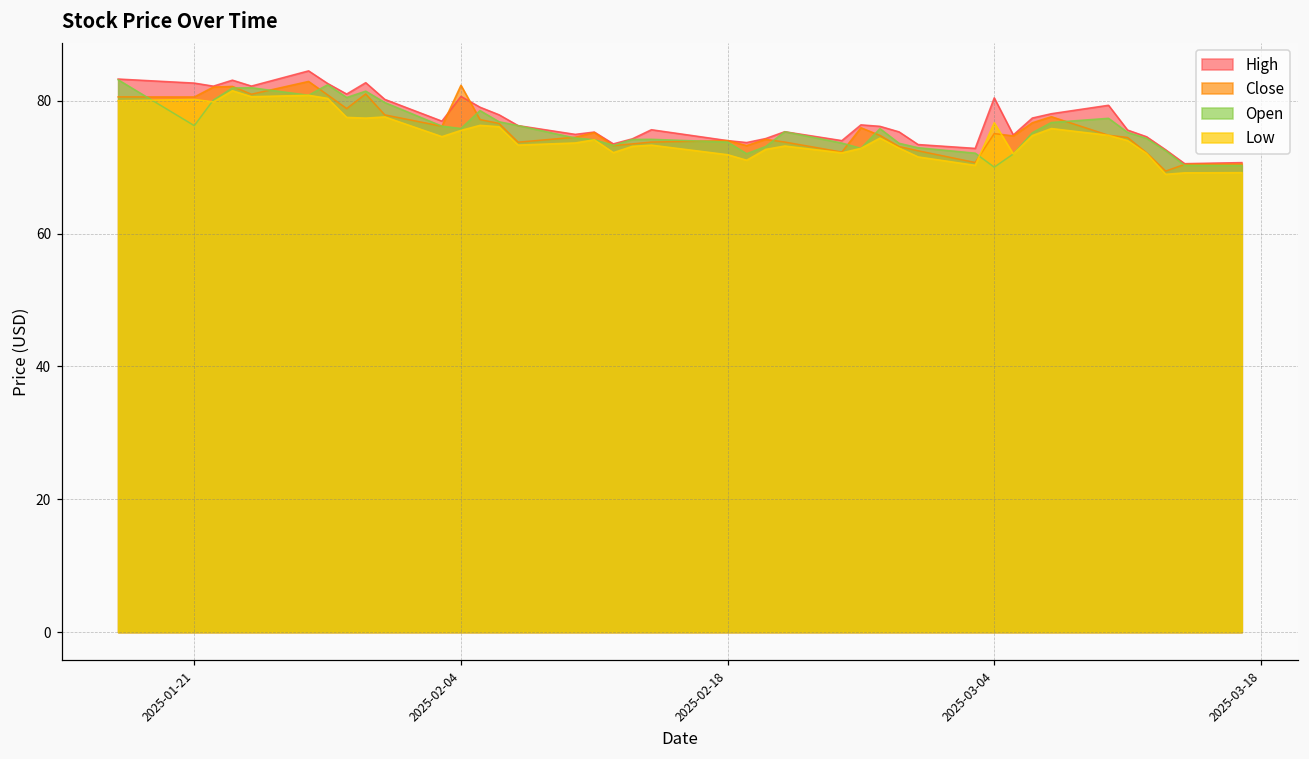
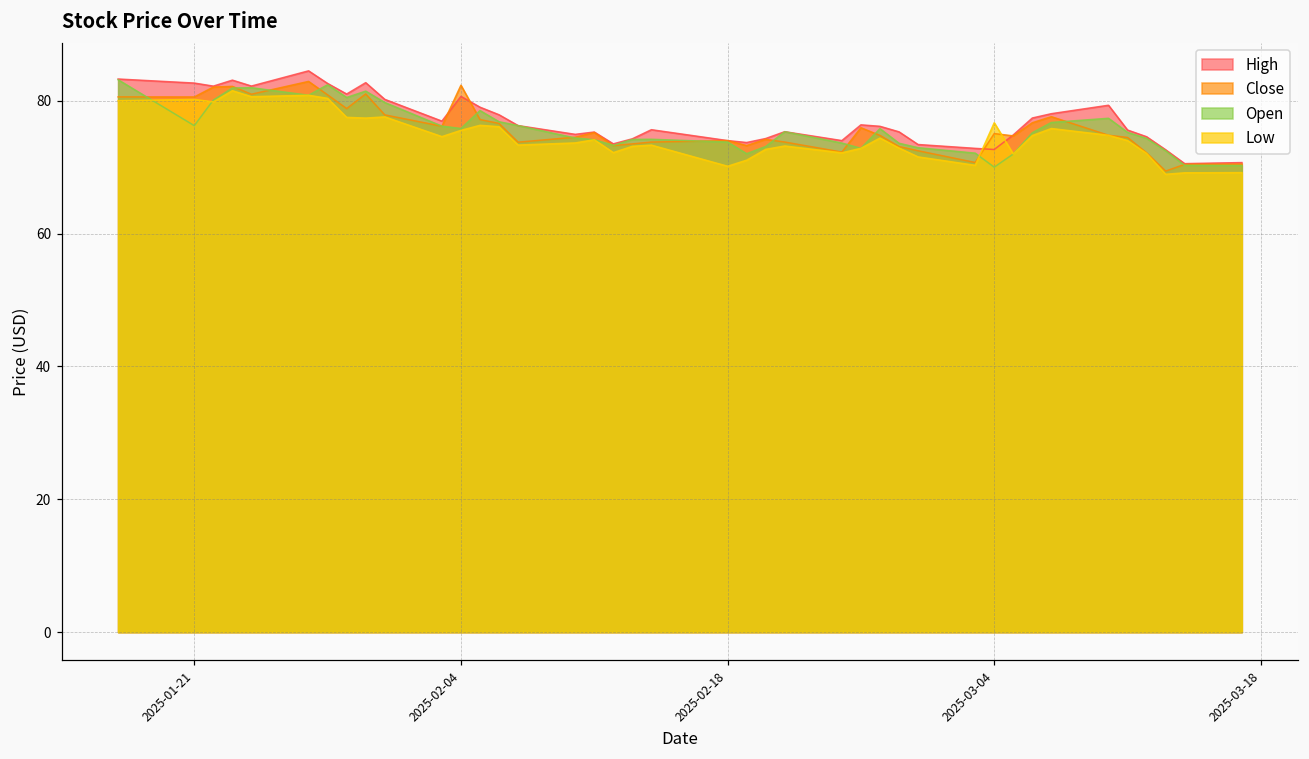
Low, 2025-02-18: 72 -> 70
High, 2025-03-04: 80 -> 73
